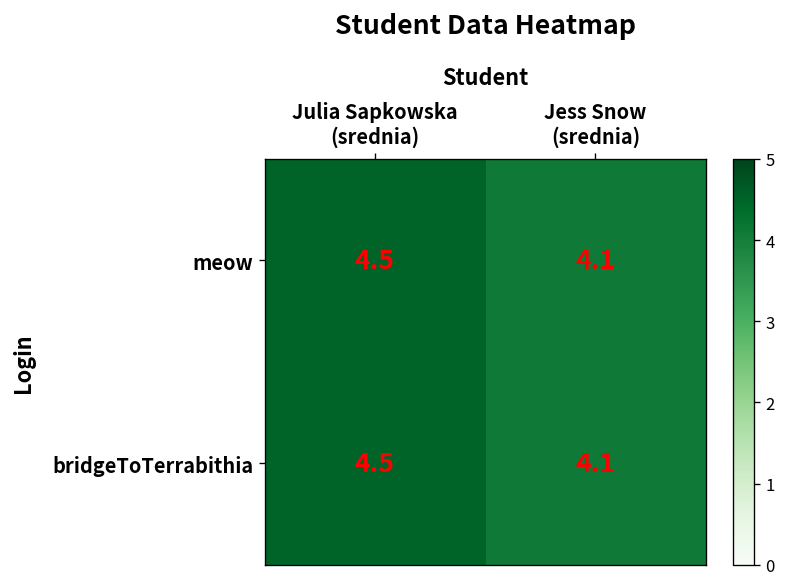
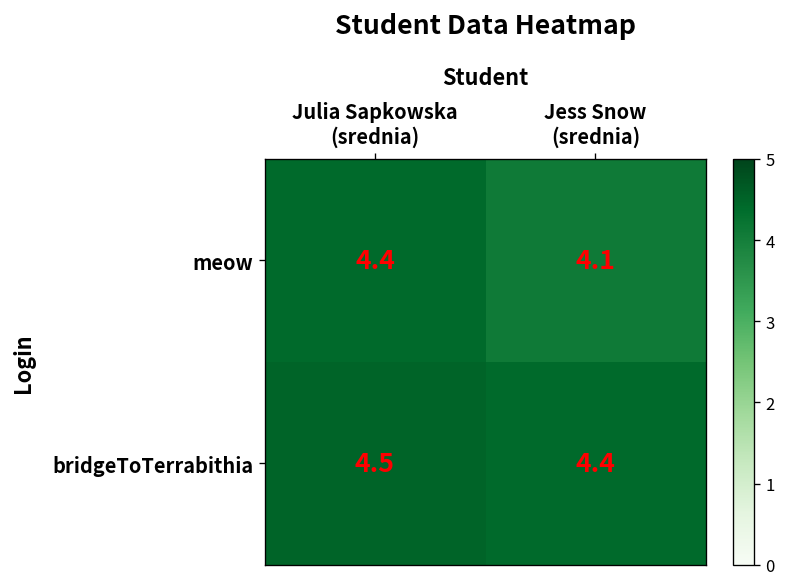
meow, Julia Sapkowska (srednia): 4.5 -> 4.4
bridgeToTerrabithia, Jess Snow (srednia): 4.1 -> 4.4
